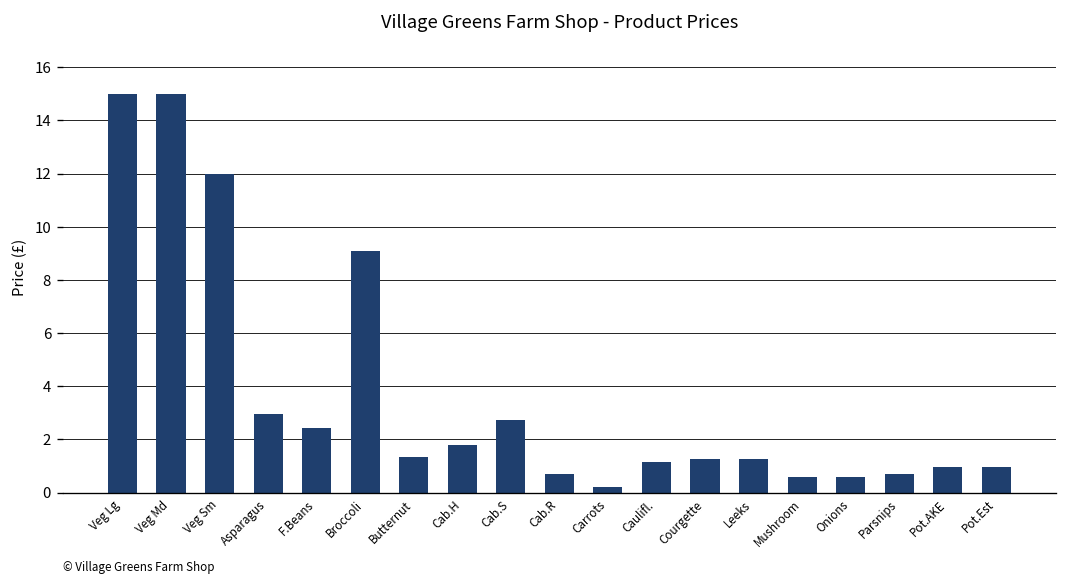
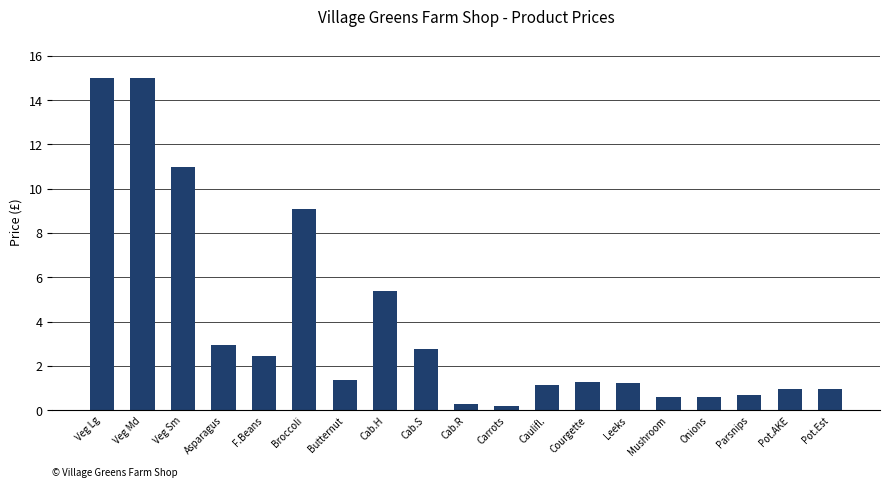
Veg Sm: 12 -> 11
Cab.H: 1.8 -> 5.4
Cab.R: 0.7 -> 0.3
